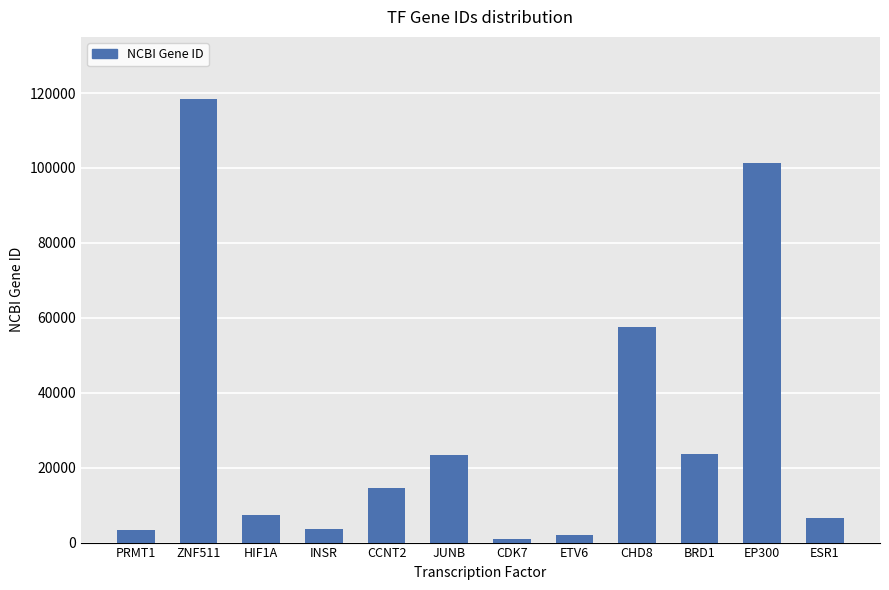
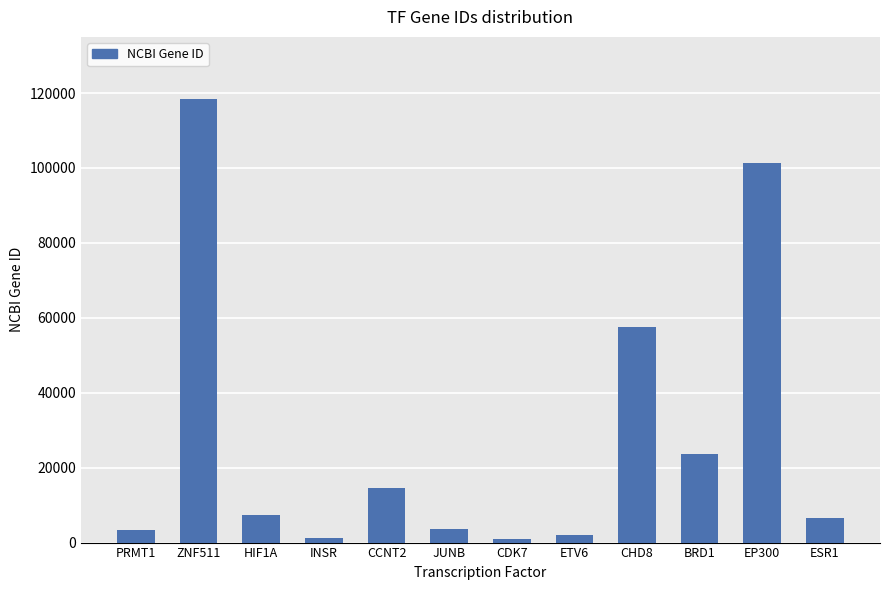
INSR: 4000 -> 1000
JUNB: 23000 -> 4000
